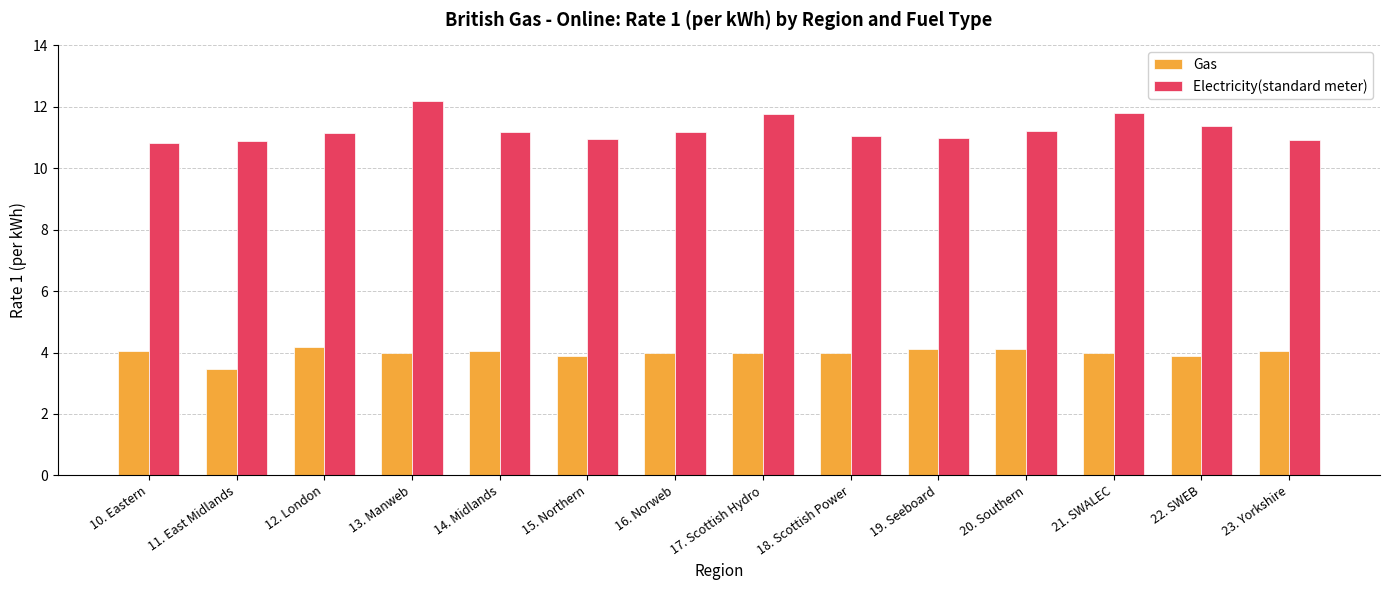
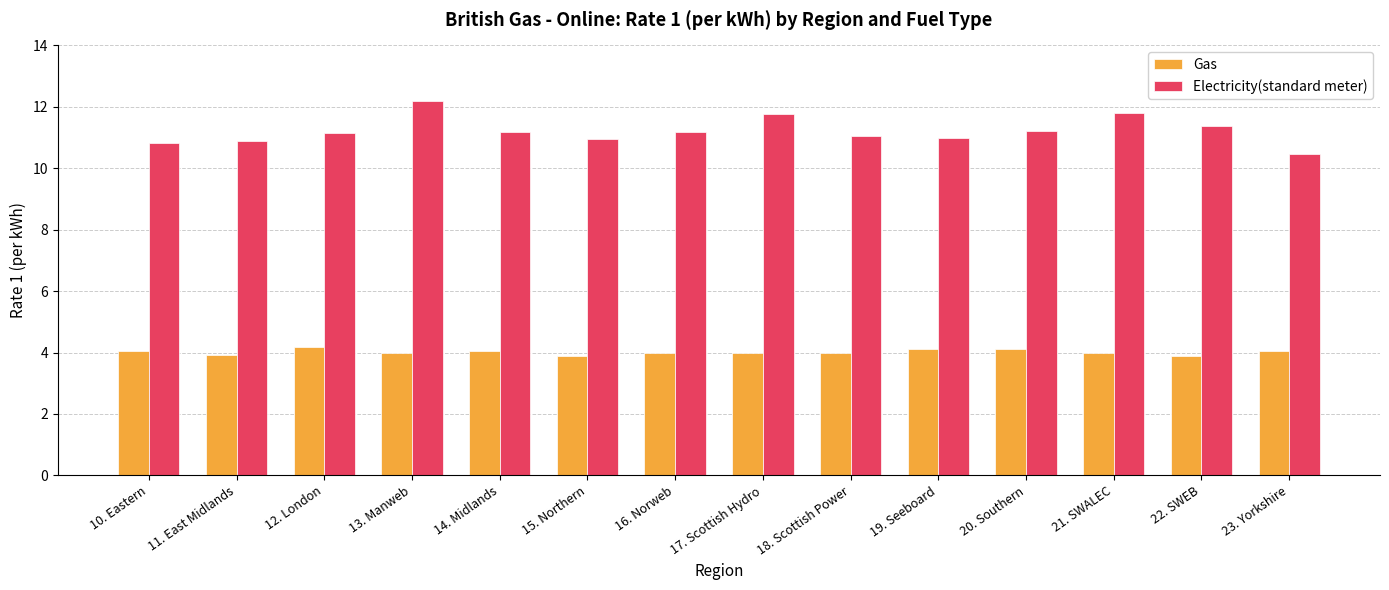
Gas, 11. East Midlands: 3.5 -> 3.9
Electricity(standard meter), 23. Yorkshire: 10.9 -> 10.5
